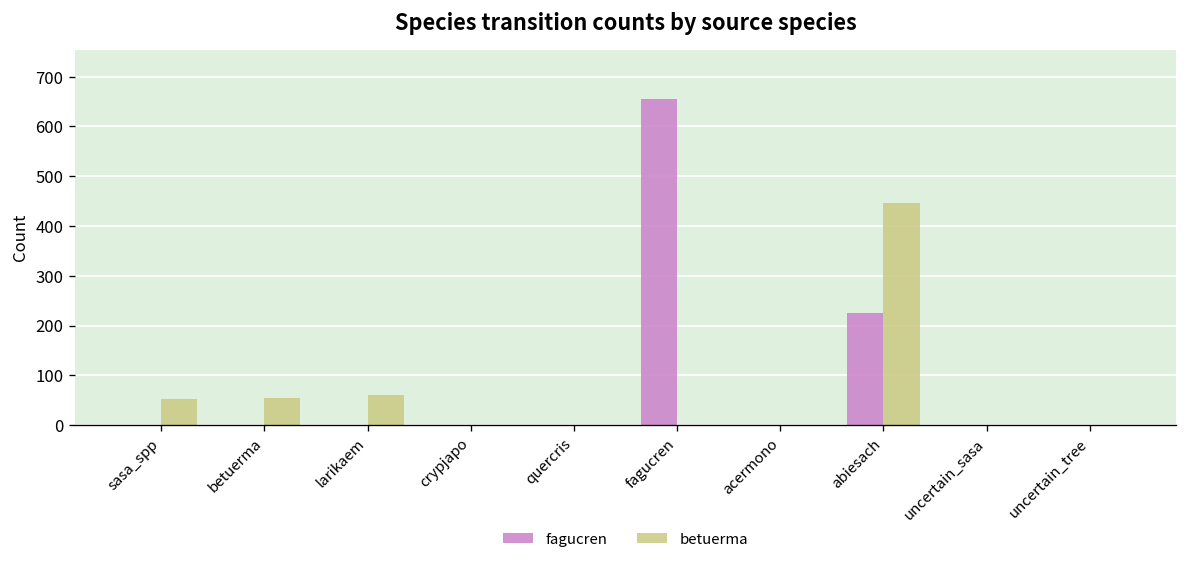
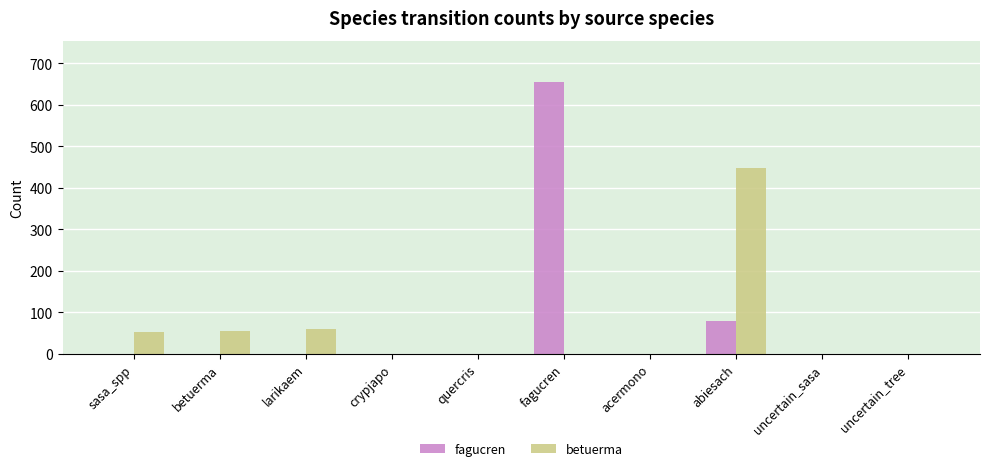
fagucren, abiesach: 230 -> 80
